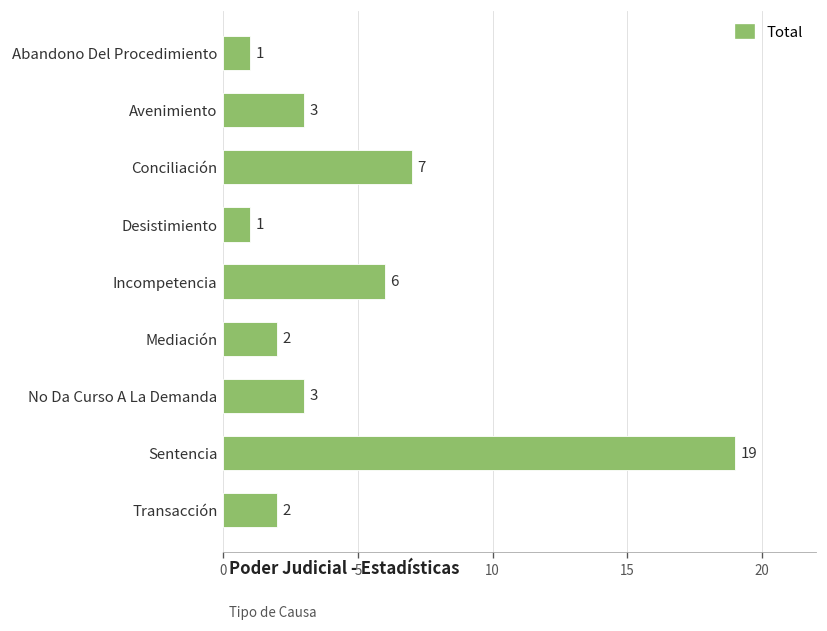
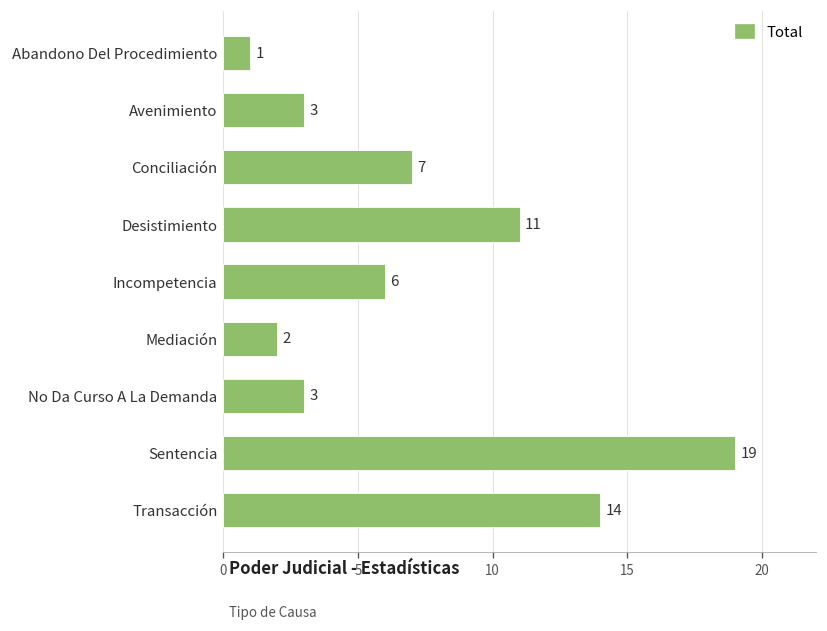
Desistimiento: 1 -> 11
Transacción: 2 -> 14
